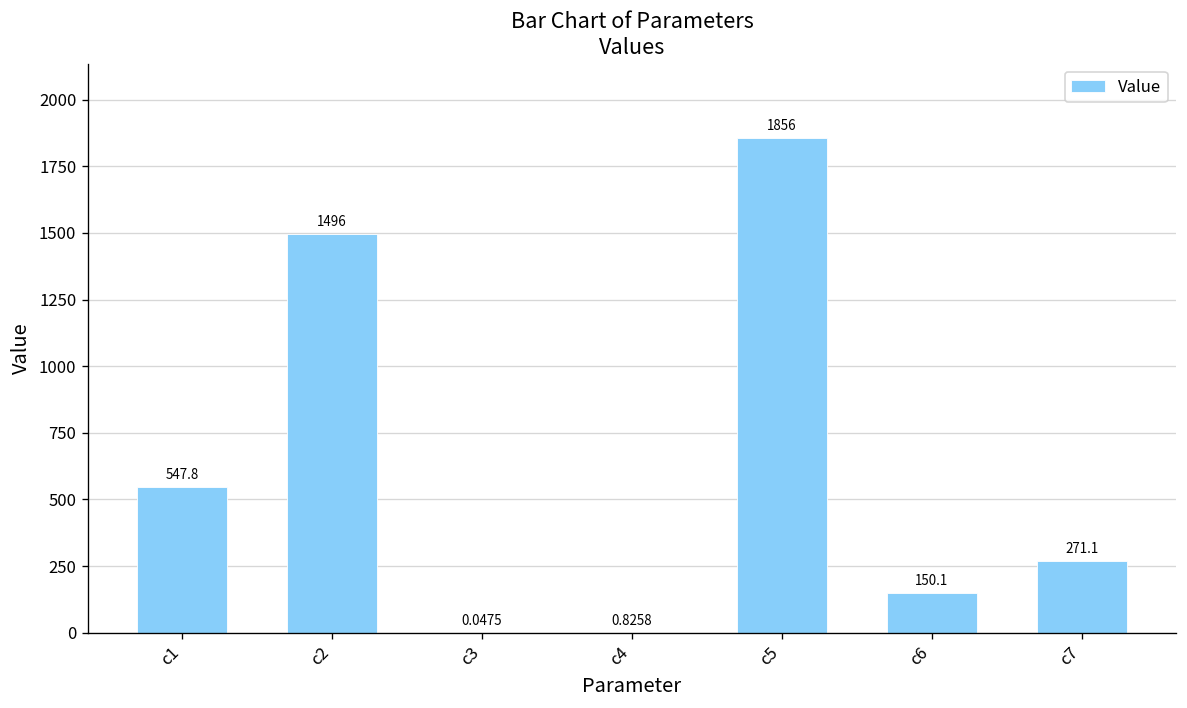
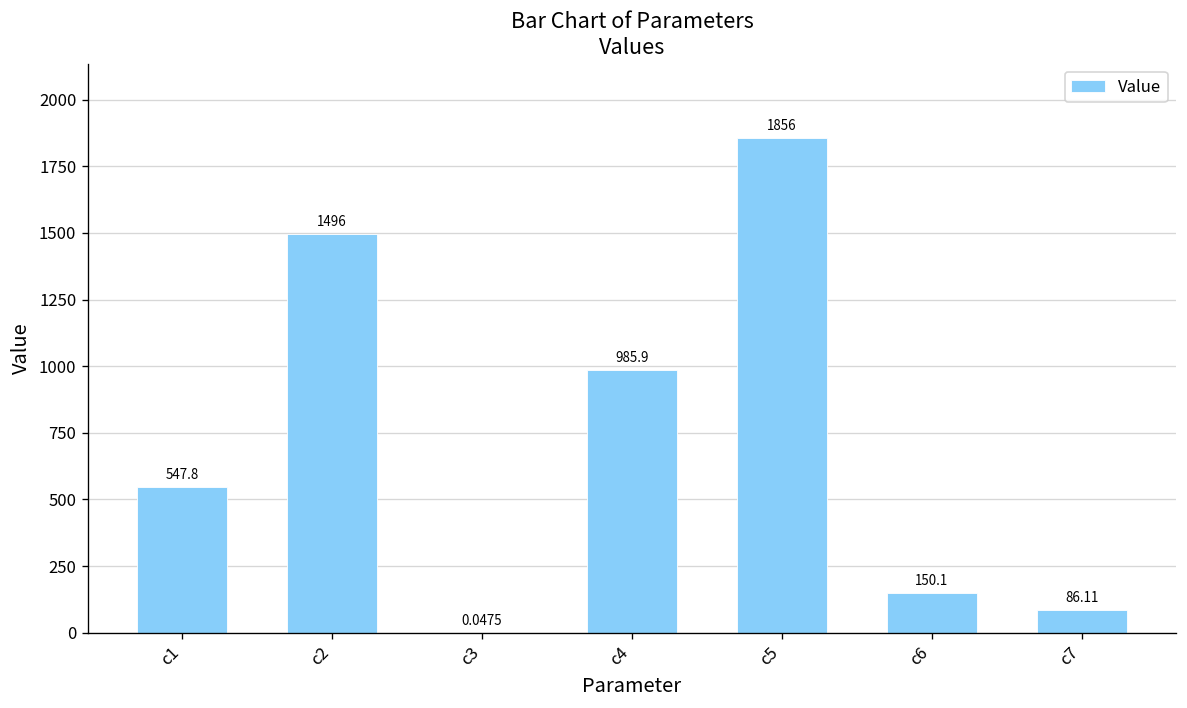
c4: 0.8258 -> 985.9
c7: 271.1 -> 86.11
